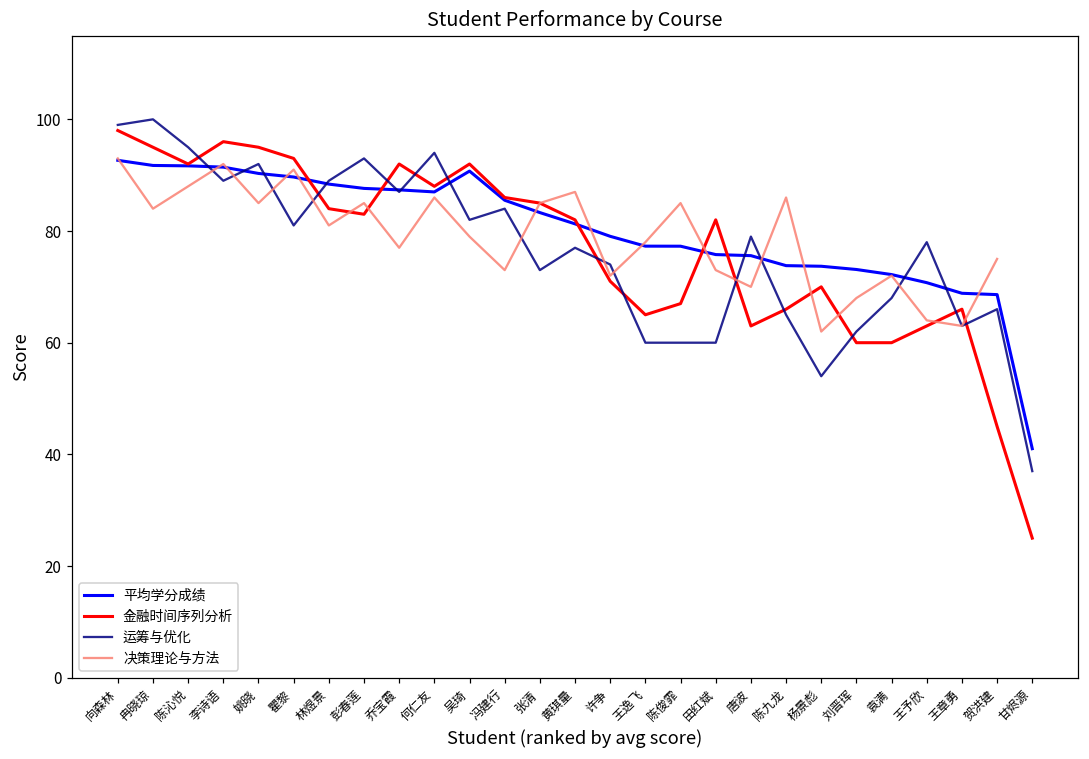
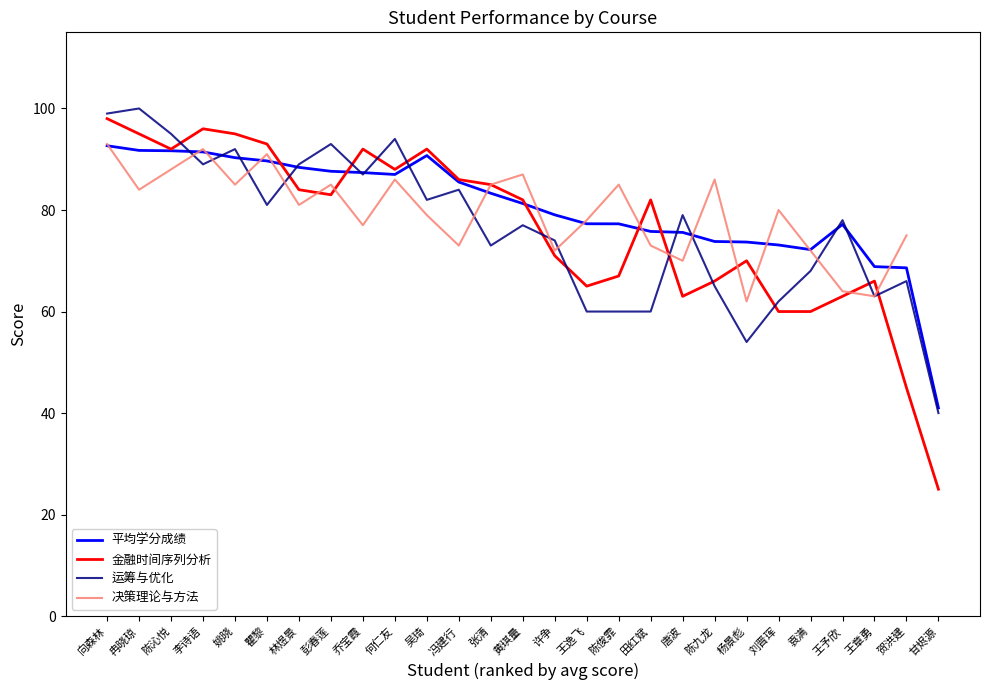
决策理论与方法, 刘晋珲: 68 -> 80
平均学分成绩, 王予欣: 71 -> 77
运筹与优化, 甘烬源: 37 -> 40
